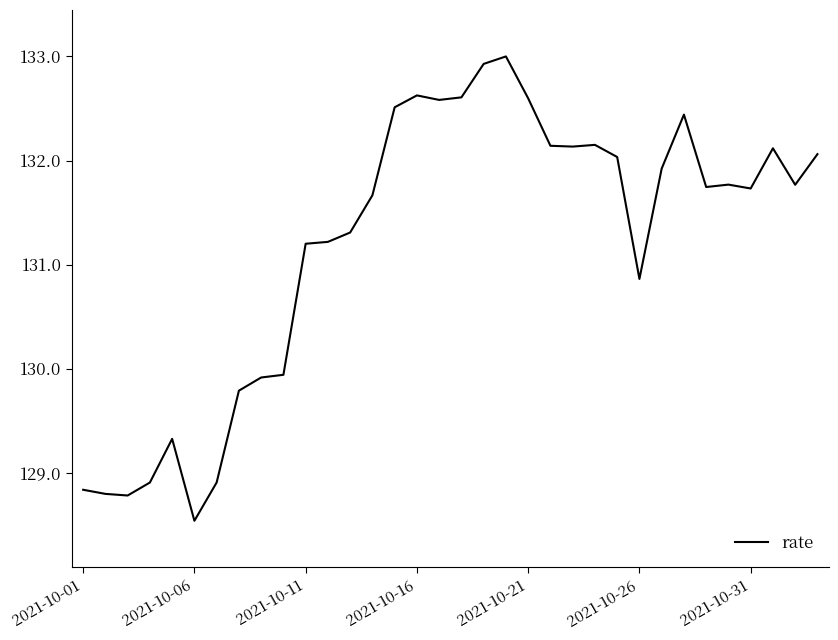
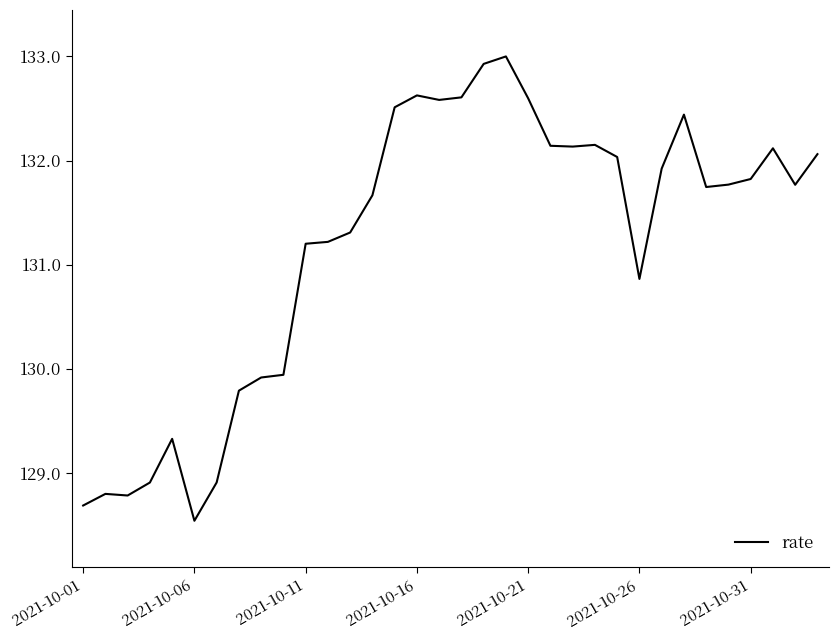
2021-10-01: 128.84 -> 128.69
2021-10-31: 131.73 -> 131.82
